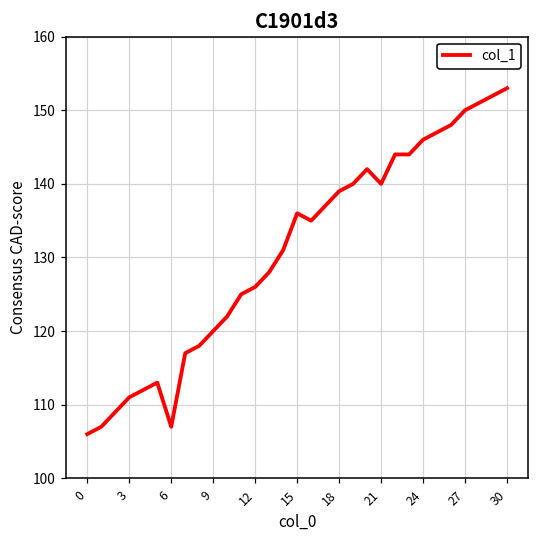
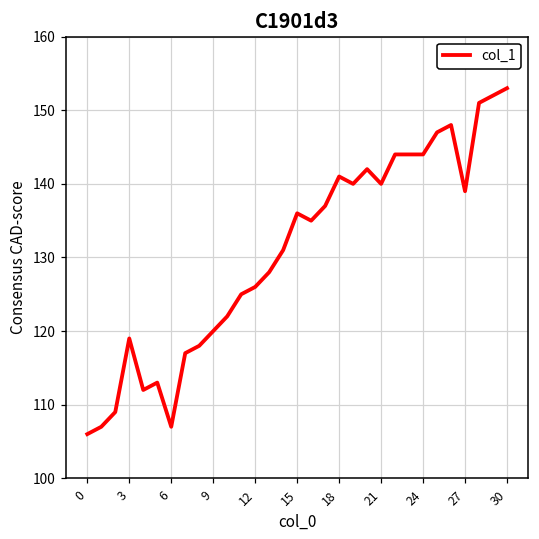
3: 111 -> 119
18: 139 -> 141
24: 146 -> 144
27: 150 -> 139
